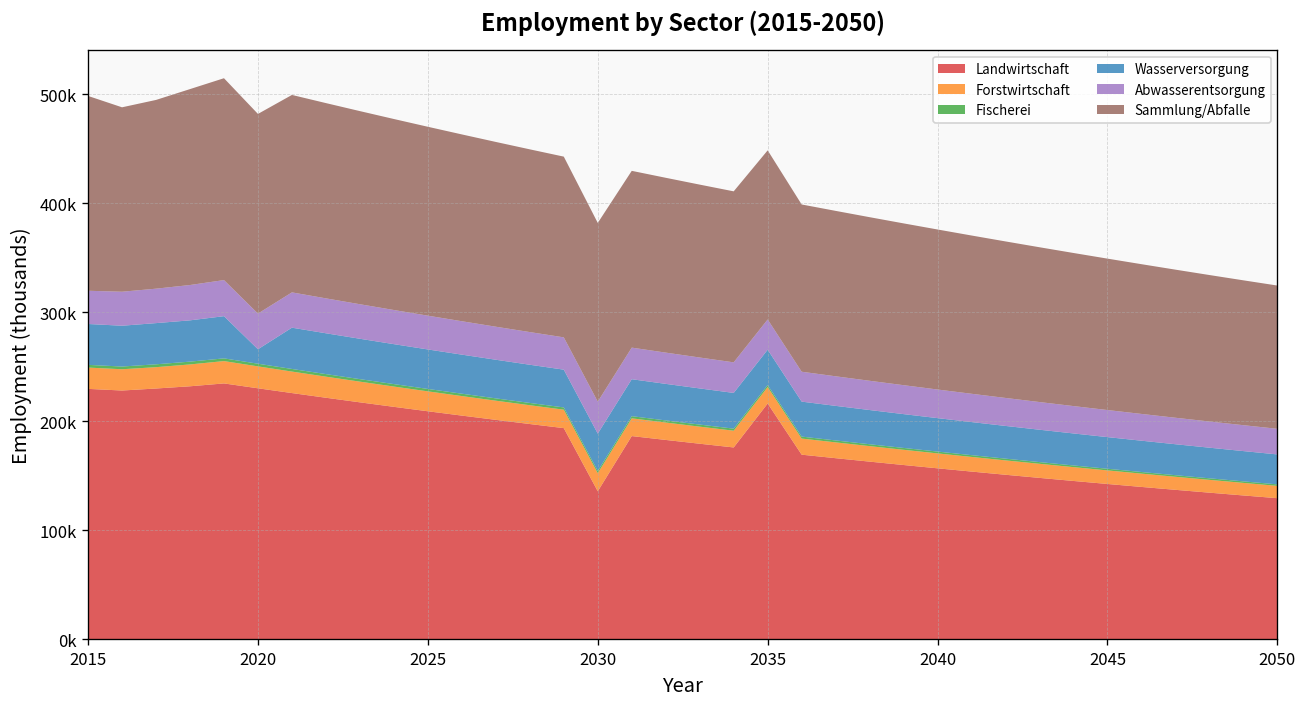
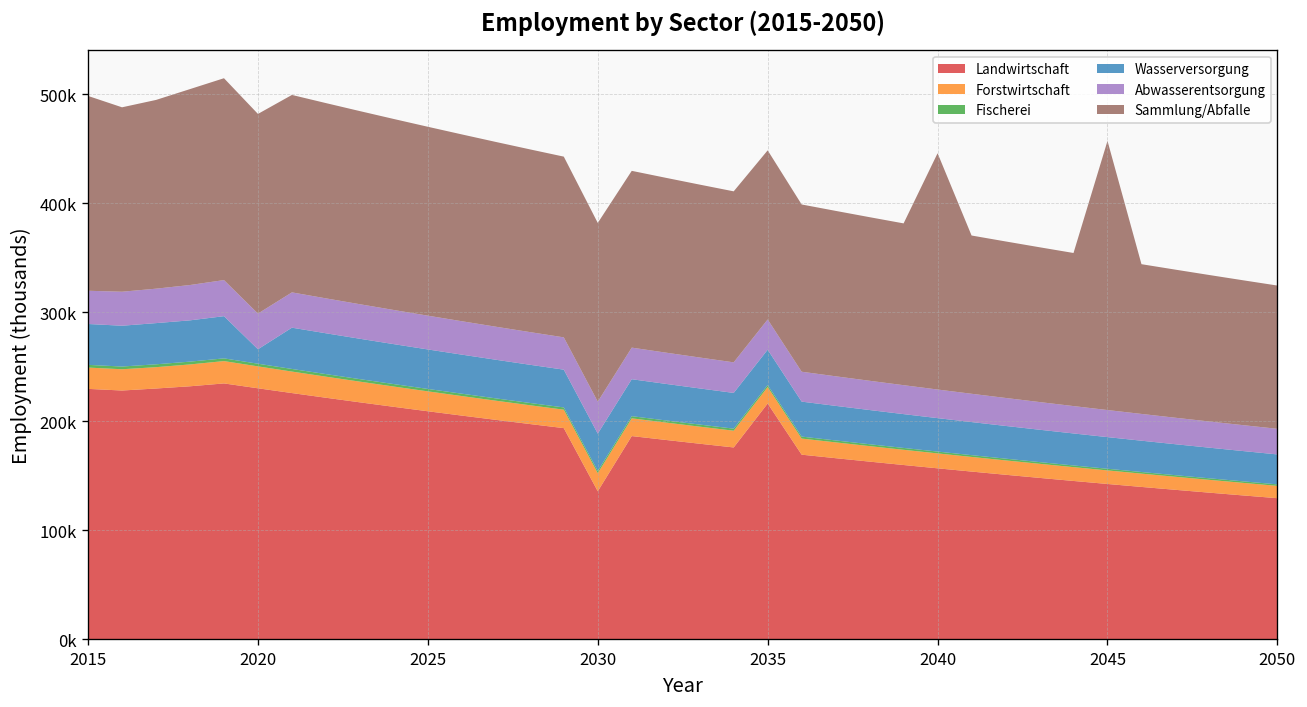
Sammlung/Abfalle, 2040: 150000 -> 220000
Sammlung/Abfalle, 2045: 140000 -> 250000
